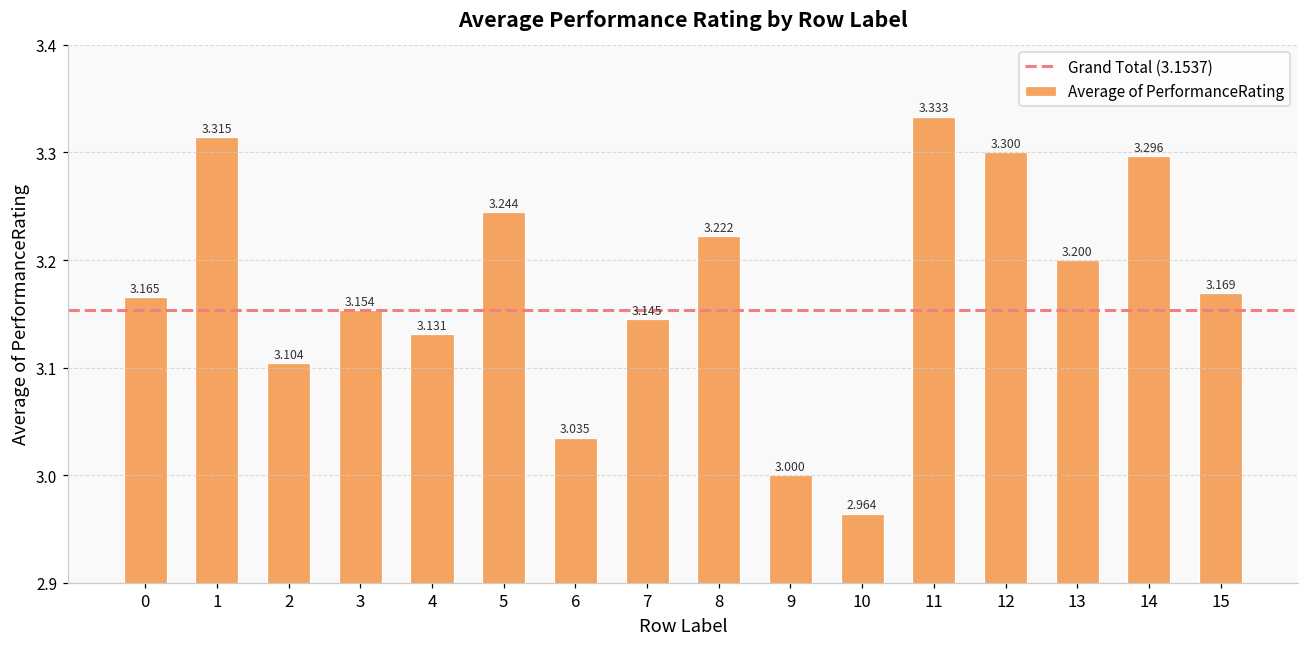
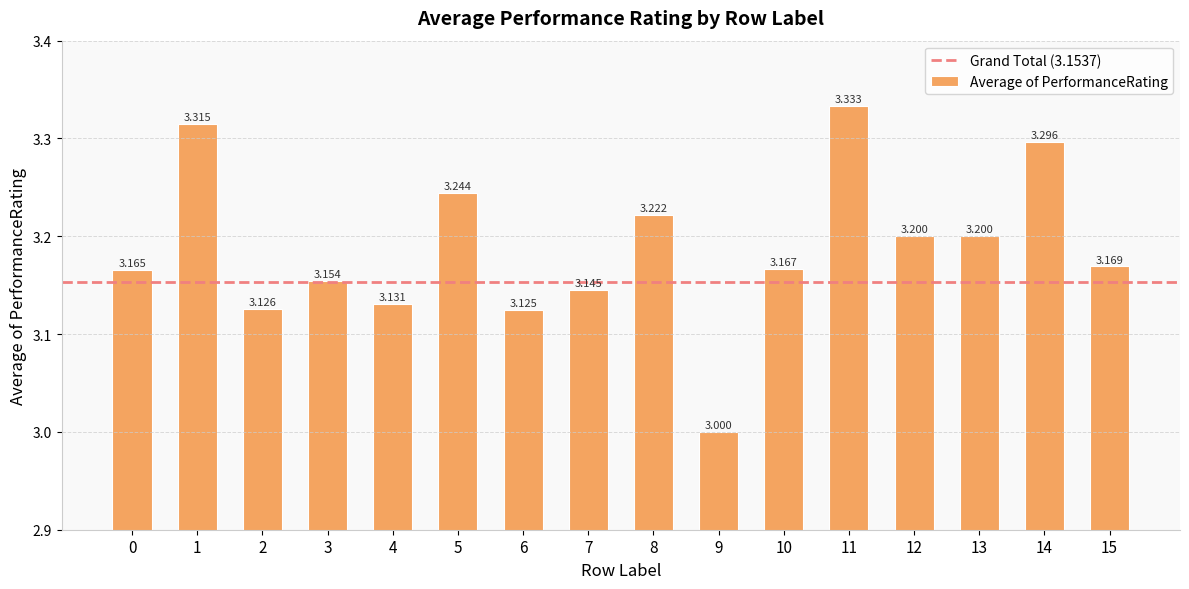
2: 3.104 -> 3.126
6: 3.035 -> 3.125
10: 2.964 -> 3.167
12: 3.300 -> 3.200
